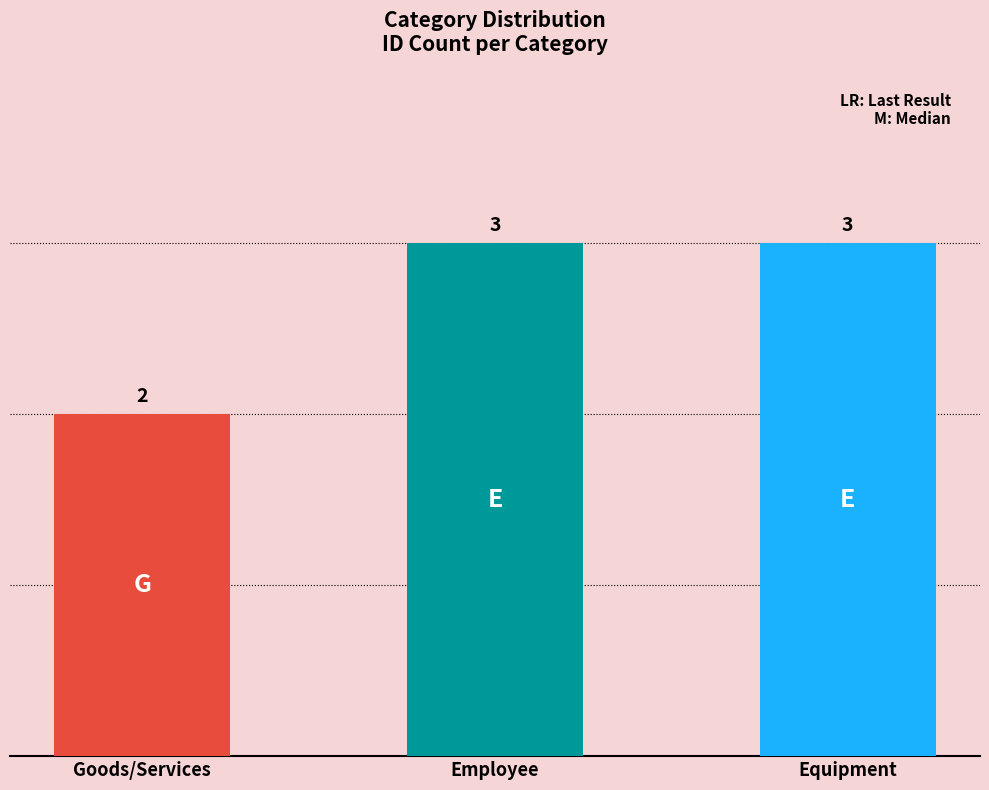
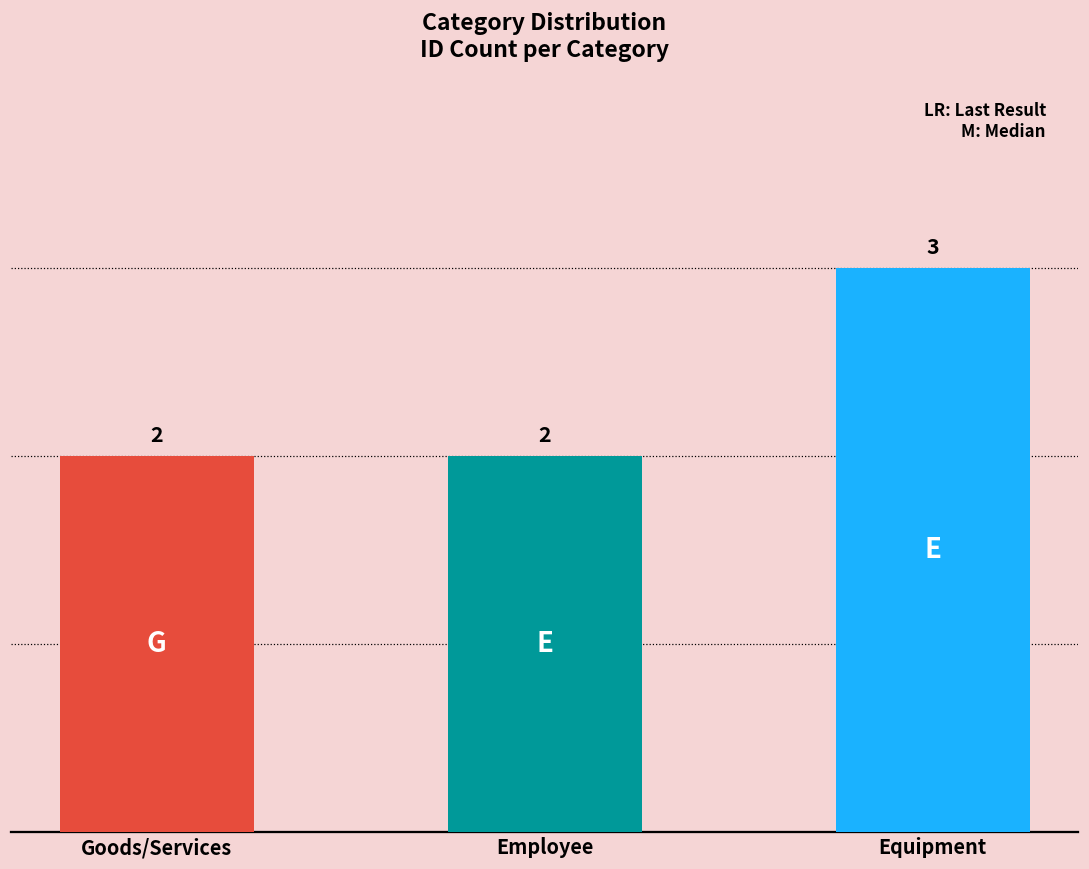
Employee: 3 -> 2
